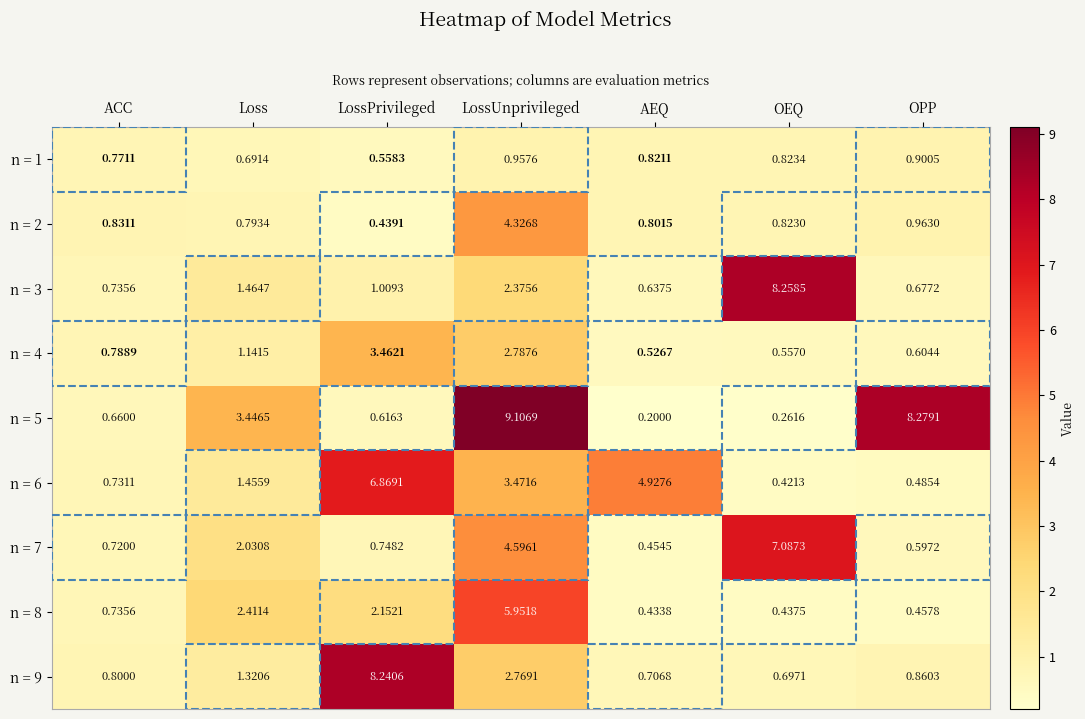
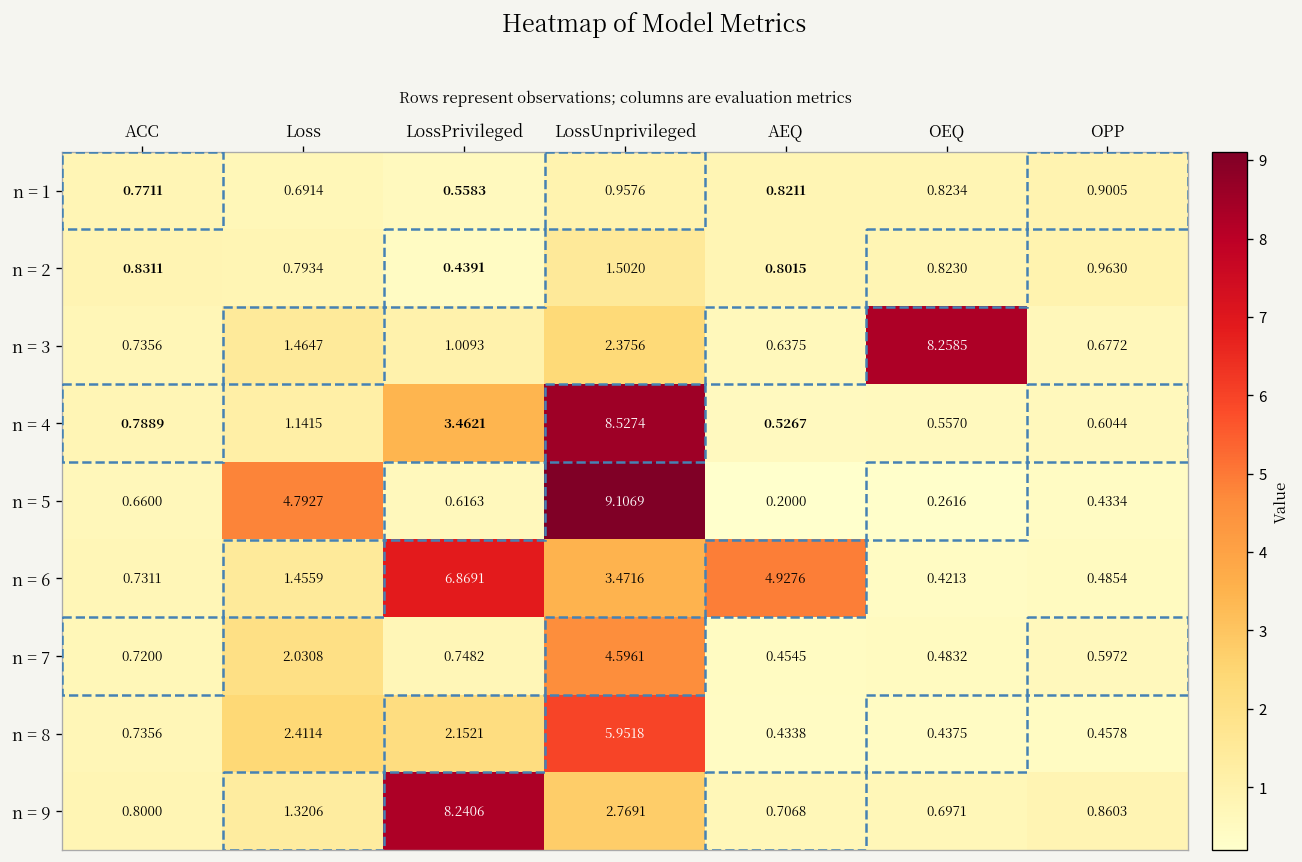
n = 2, LossUnprivileged: 4.3268 -> 1.5020
n = 4, LossUnprivileged: 2.7876 -> 8.5274
n = 5, Loss: 3.4465 -> 4.7927
n = 5, OPP: 8.2791 -> 0.4334
n = 7, OEQ: 7.0873 -> 0.4832
